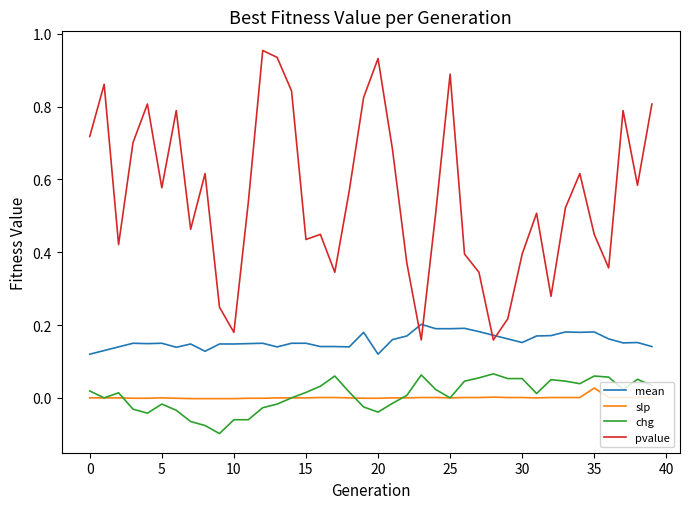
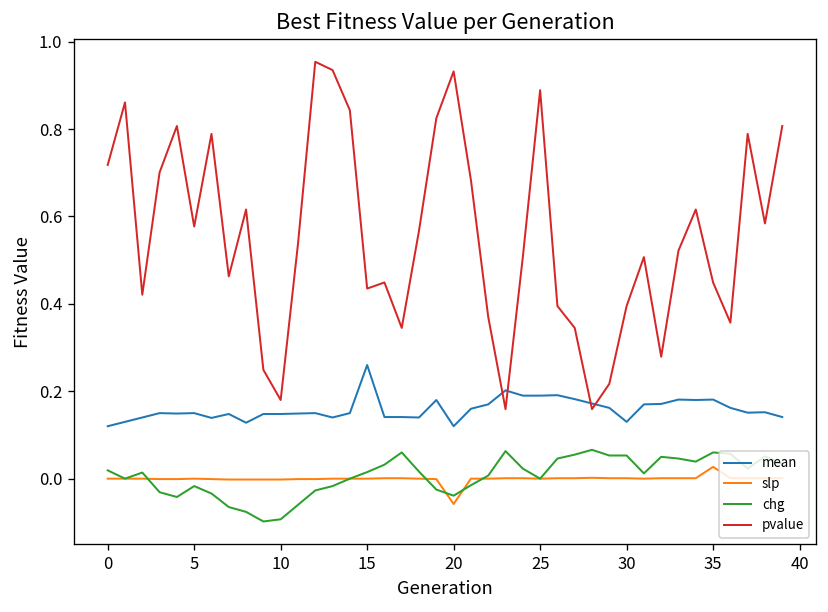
chg, 10: -0.06 -> -0.09
mean, 15: 0.15 -> 0.26
slp, 20: 0.00 -> -0.06
mean, 30: 0.15 -> 0.13
